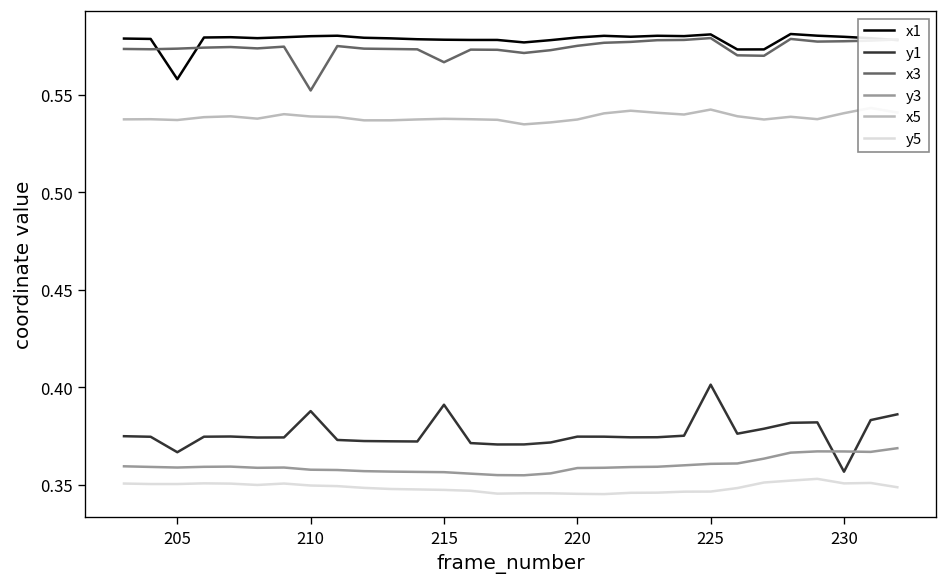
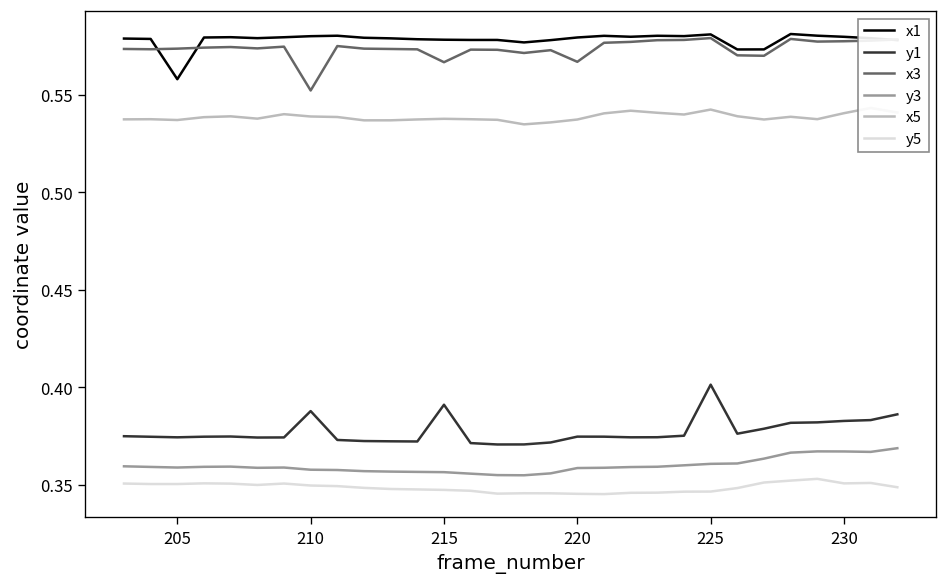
y1, 205: 0.367 -> 0.374
x3, 220: 0.575 -> 0.567
y1, 230: 0.357 -> 0.383
